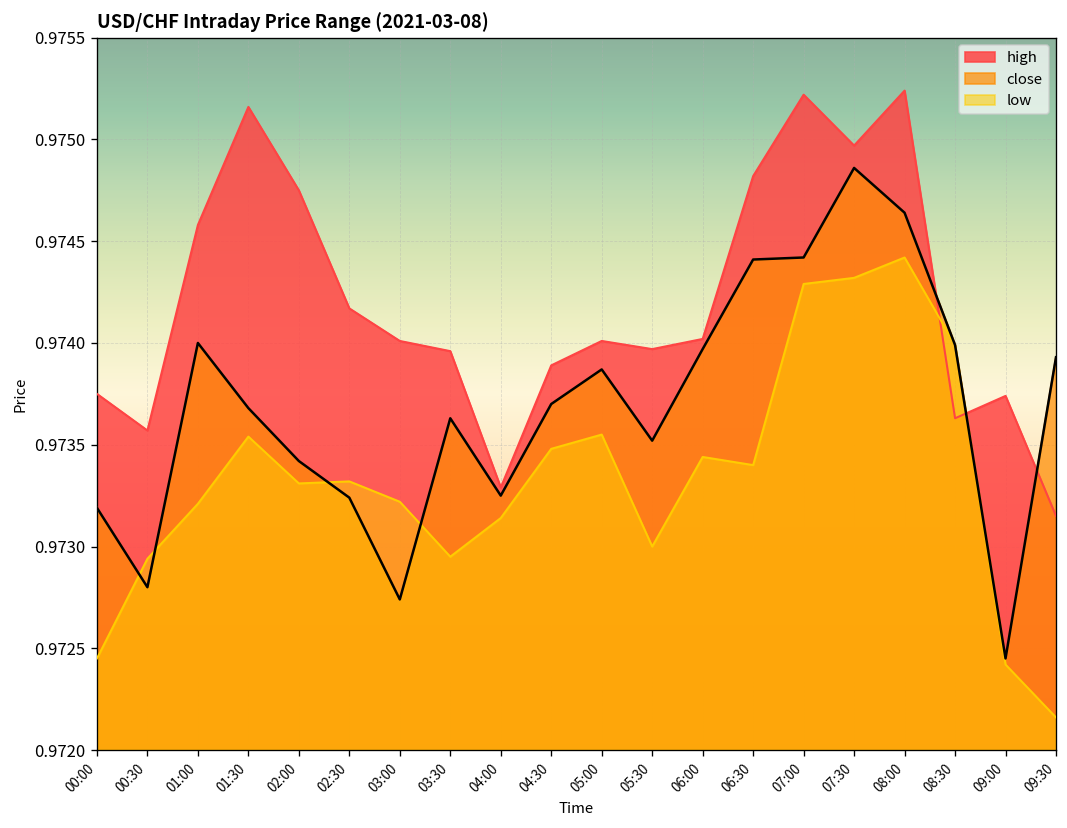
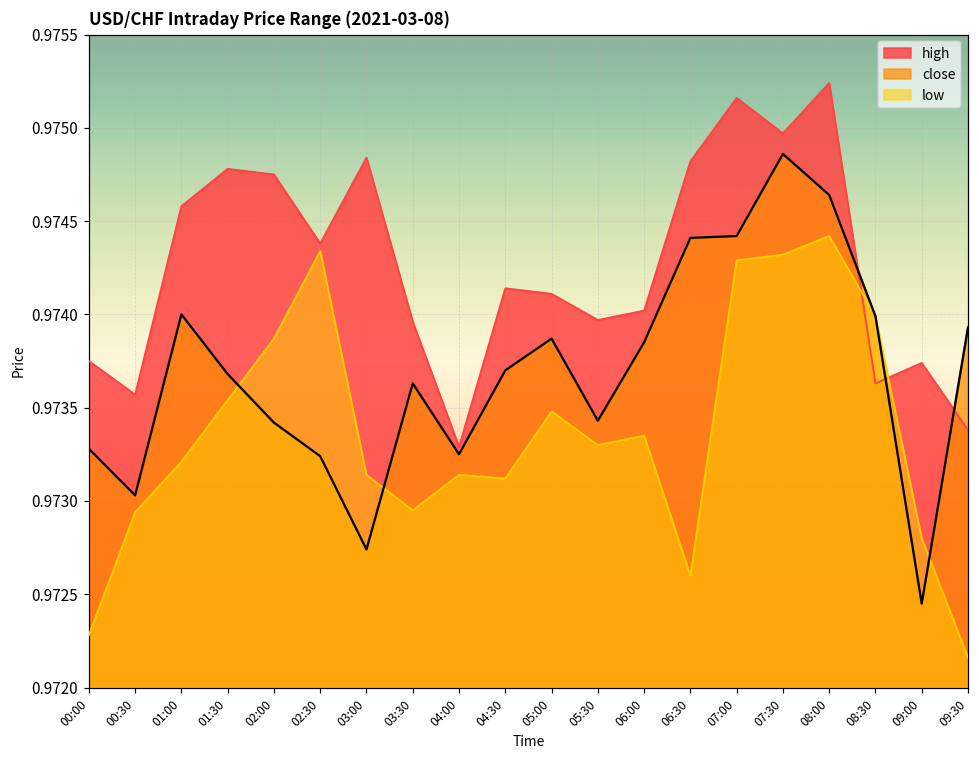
close, 00:00: 0.97319 -> 0.97328
low, 00:00: 0.97245 -> 0.97228
close, 00:30: 0.97280 -> 0.97303
high, 01:30: 0.97516 -> 0.97478
low, 02:00: 0.97331 -> 0.97387
high, 02:30: 0.97417 -> 0.97438
low, 02:30: 0.97332 -> 0.97434
high, 03:00: 0.97401 -> 0.97484
low, 03:00: 0.97322 -> 0.97314
high, 04:30: 0.97389 -> 0.97414
low, 04:30: 0.97348 -> 0.97312
high, 05:00: 0.97401 -> 0.97411
low, 05:00: 0.97355 -> 0.97348
close, 05:30: 0.97352 -> 0.97343
low, 05:30: 0.9730 -> 0.9733
close, 06:00: 0.97397 -> 0.97385
low, 06:00: 0.97344 -> 0.97335
low, 06:30: 0.9734 -> 0.9726
high, 07:00: 0.97522 -> 0.97516
low, 09:00: 0.97242 -> 0.97280
high, 09:30: 0.97315 -> 0.97338
